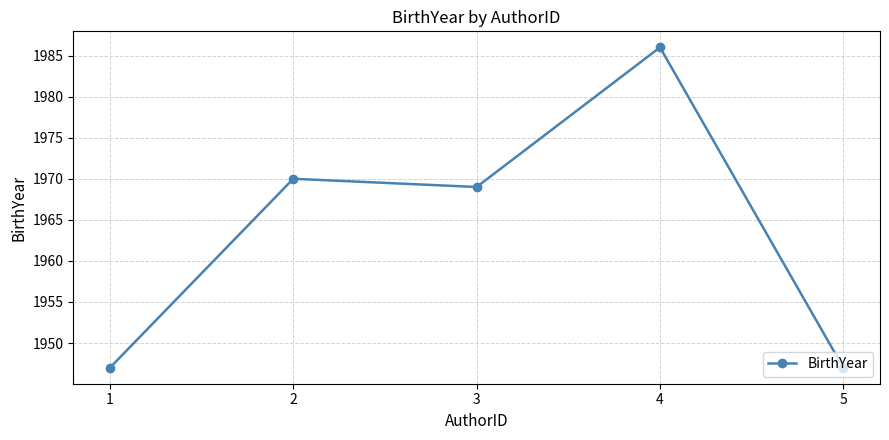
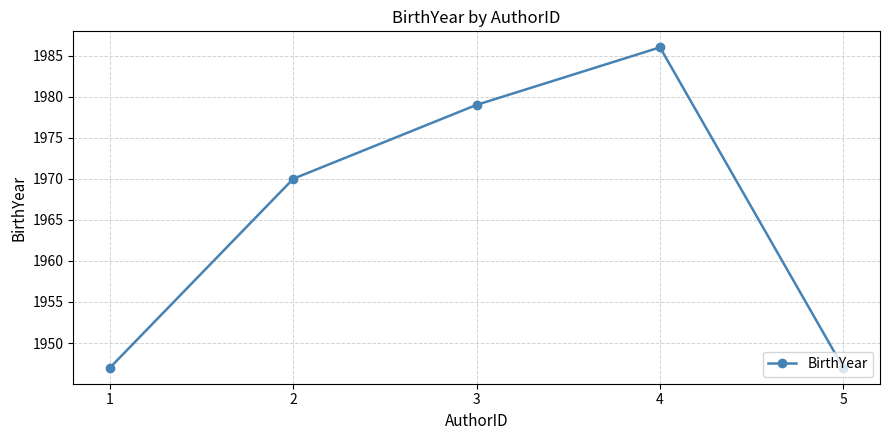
3: 1969 -> 1979
